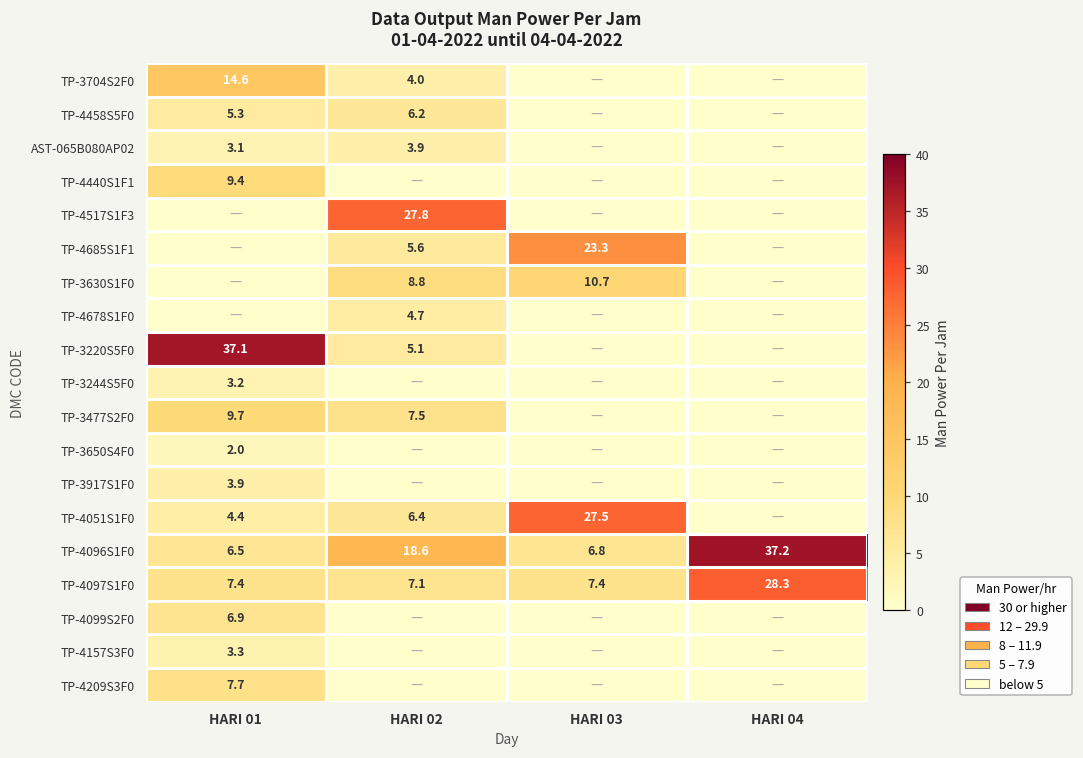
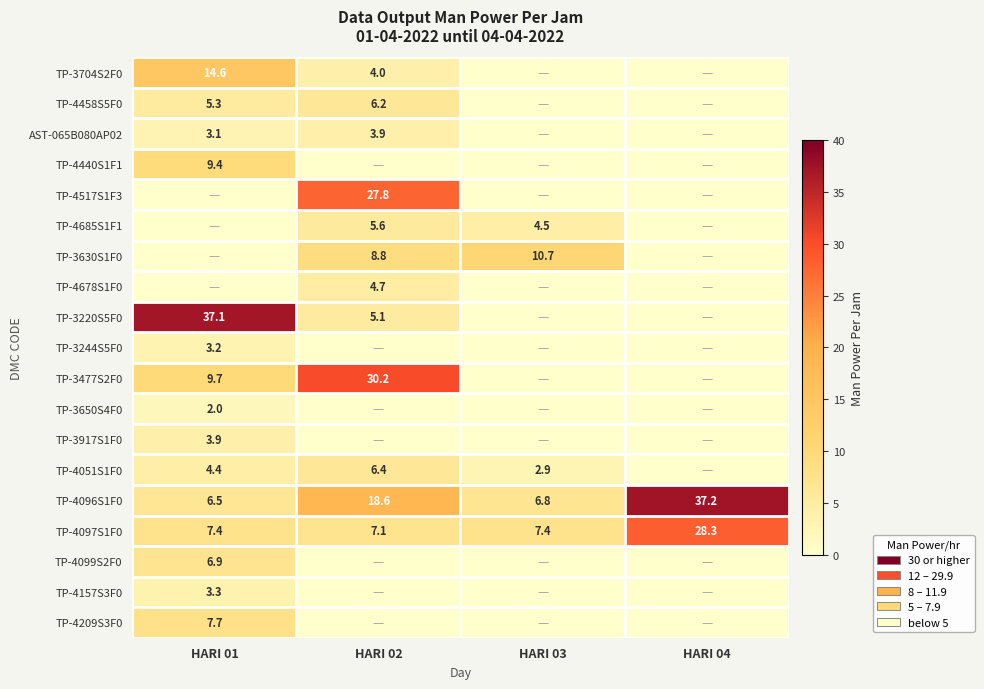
TP-4685S1F1, HARI 03: 23.3 -> 4.5
TP-3477S2F0, HARI 02: 7.5 -> 30.2
TP-4051S1F0, HARI 03: 27.5 -> 2.9
